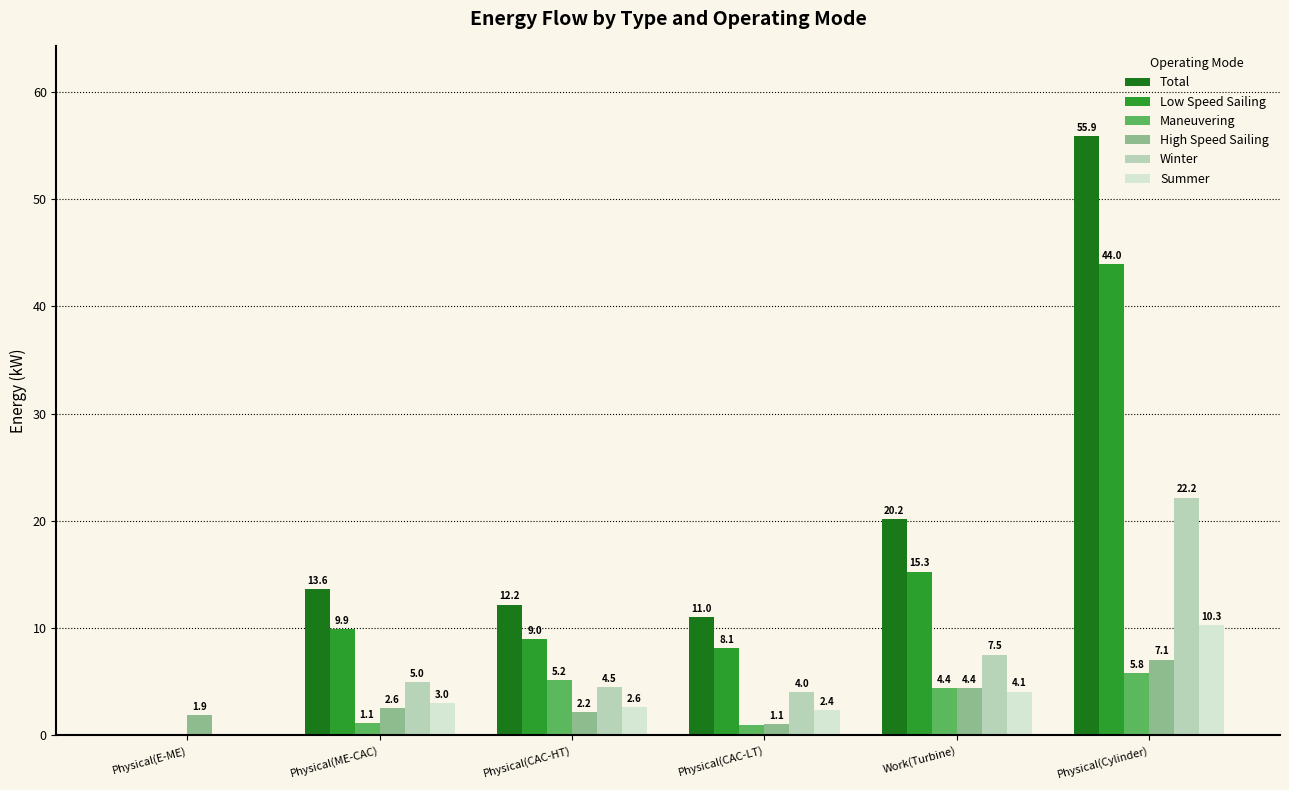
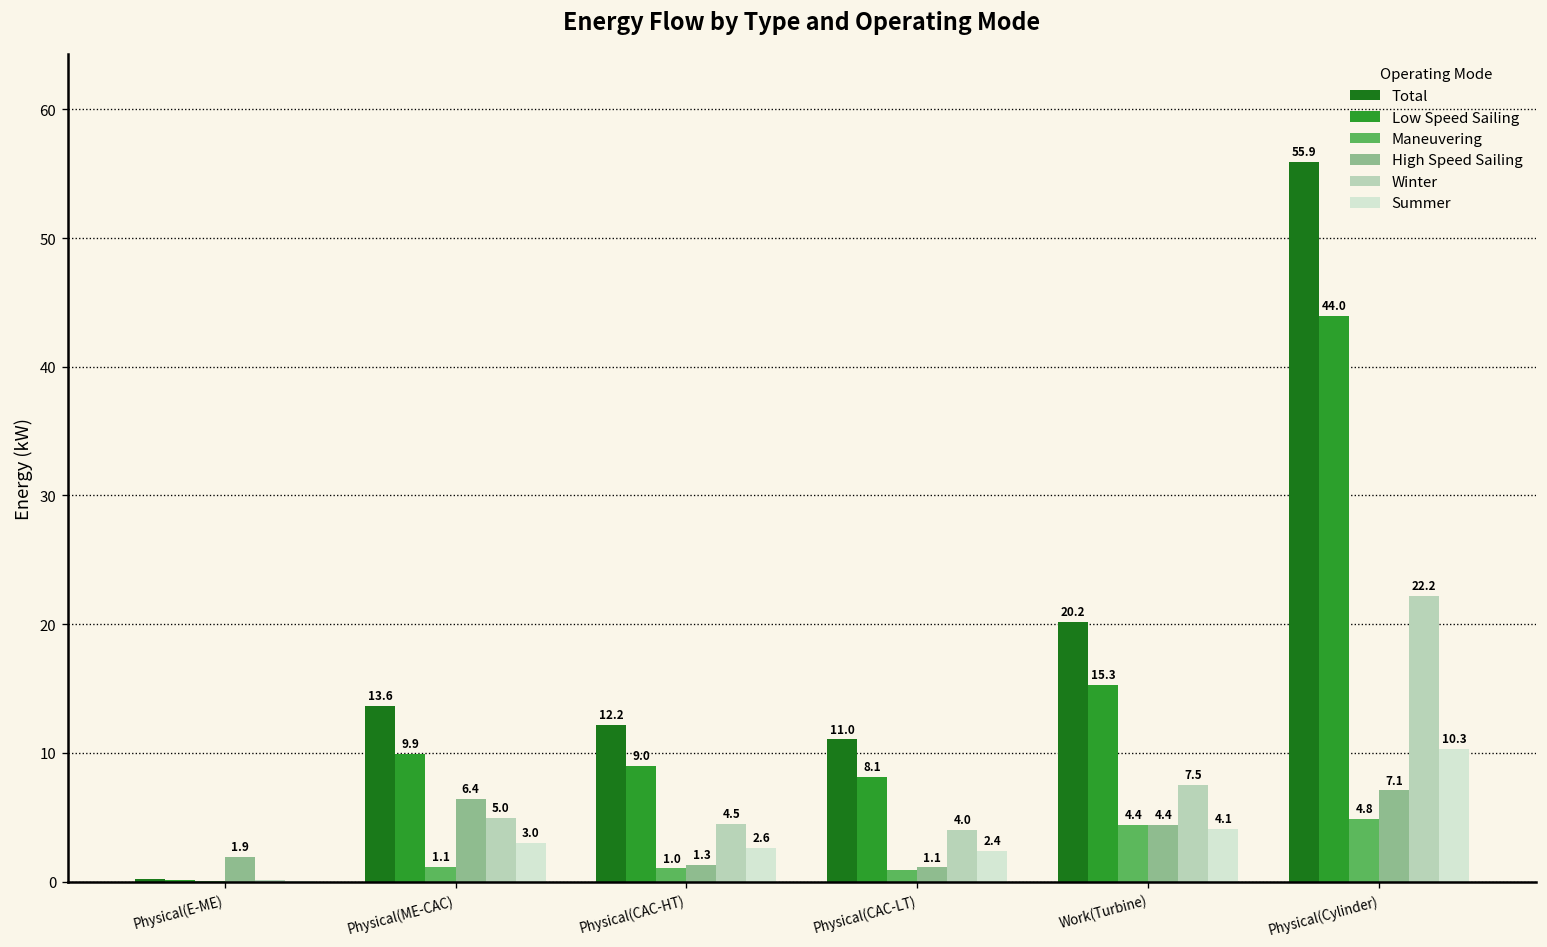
High Speed Sailing, Physical(ME-CAC): 2.6 -> 6.4
Maneuvering, Physical(CAC-HT): 5.2 -> 1.0
High Speed Sailing, Physical(CAC-HT): 2.2 -> 1.3
Maneuvering, Physical(Cylinder): 5.8 -> 4.8
